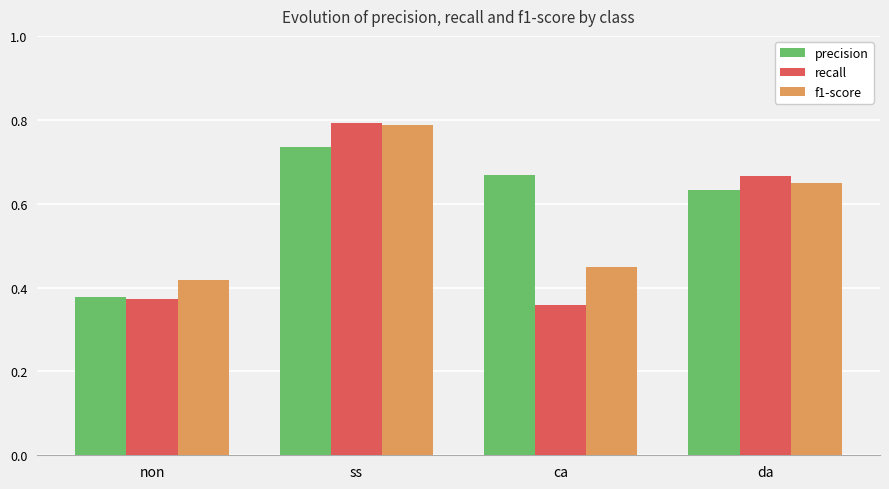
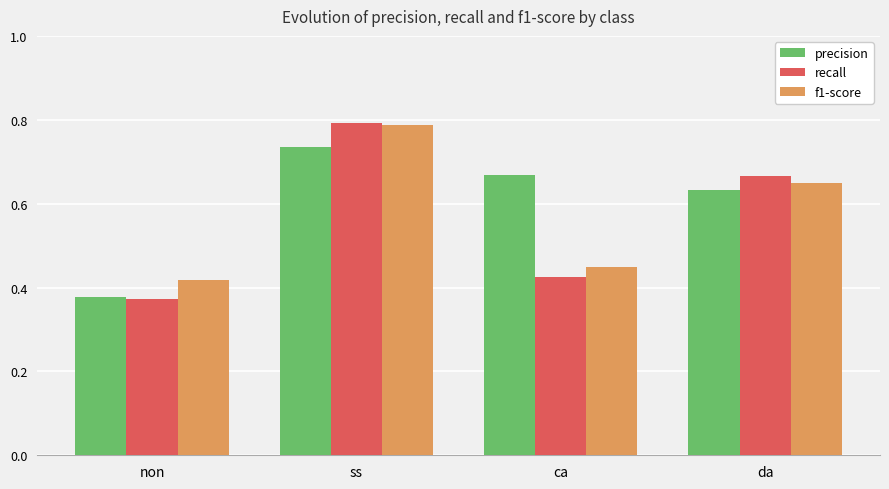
recall, ca: 0.36 -> 0.43
